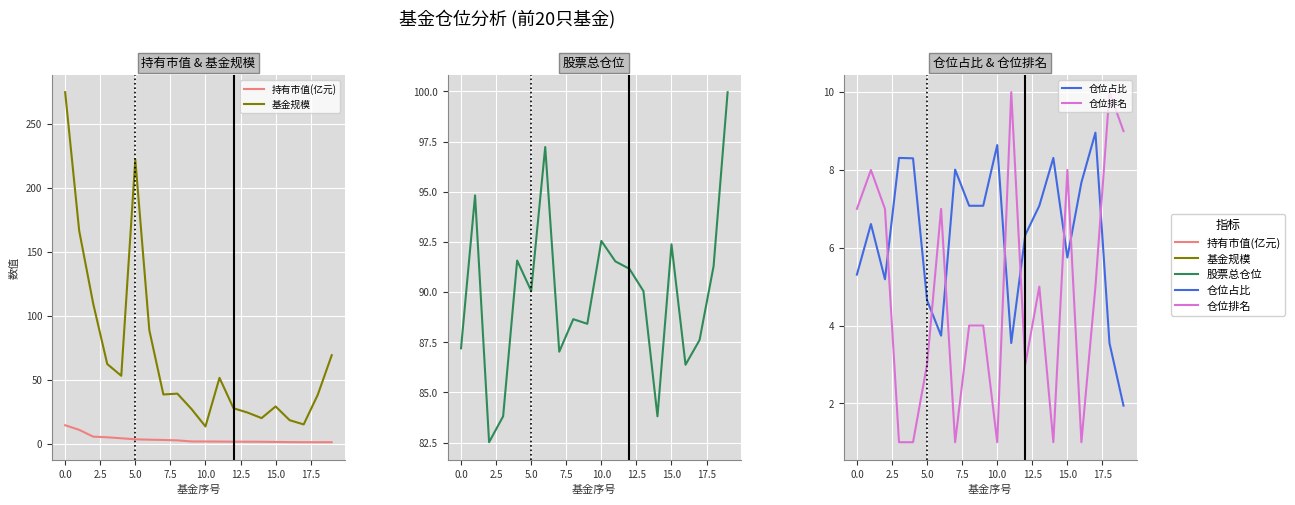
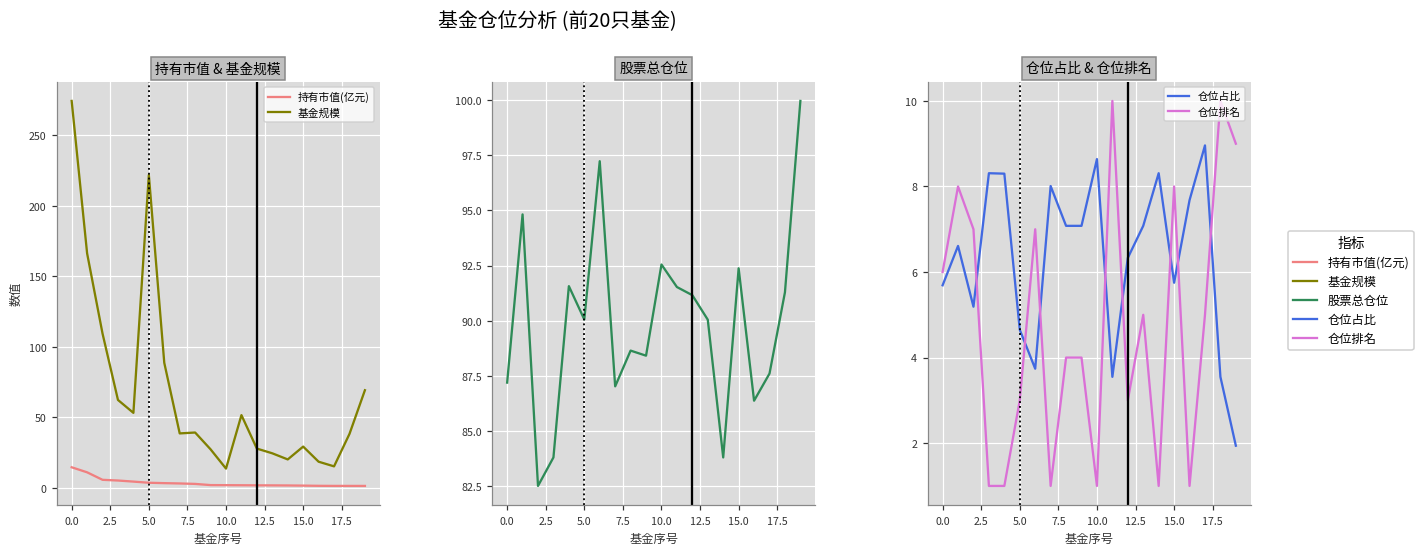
仓位占比 & 仓位排名, 仓位占比, 0.0: 5.3 -> 5.7
仓位占比 & 仓位排名, 仓位排名, 0.0: 7 -> 6
